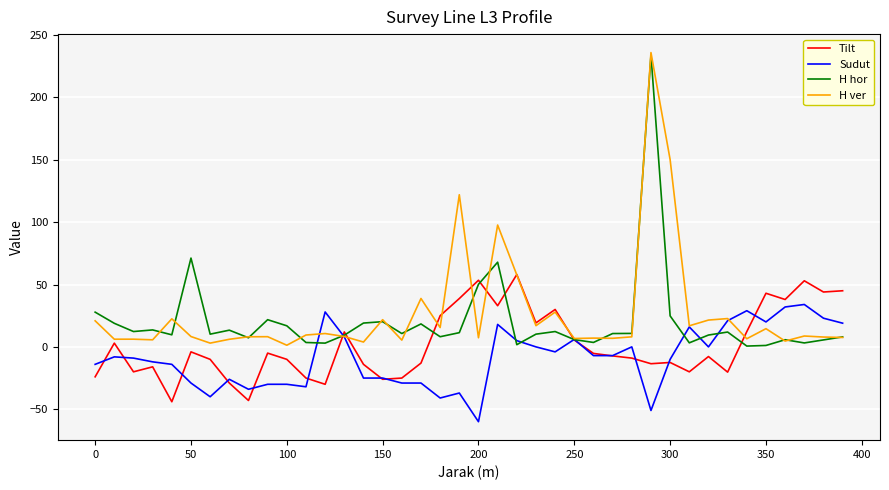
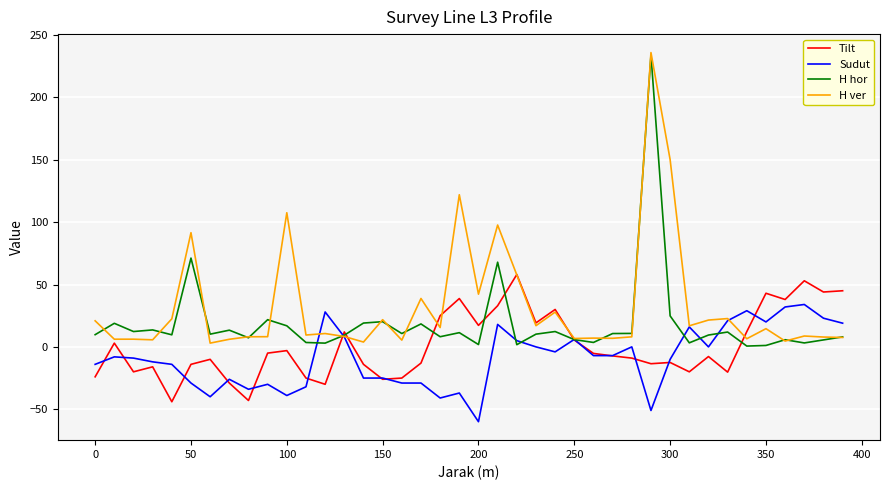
H hor, 0: 28 -> 10
Tilt, 50: -4 -> -14
H ver, 50: 8 -> 92
Tilt, 100: -10 -> -3
Sudut, 100: -30 -> -39
H ver, 100: 1 -> 108
Tilt, 200: 53 -> 17
H hor, 200: 50 -> 2
H ver, 200: 7 -> 42
